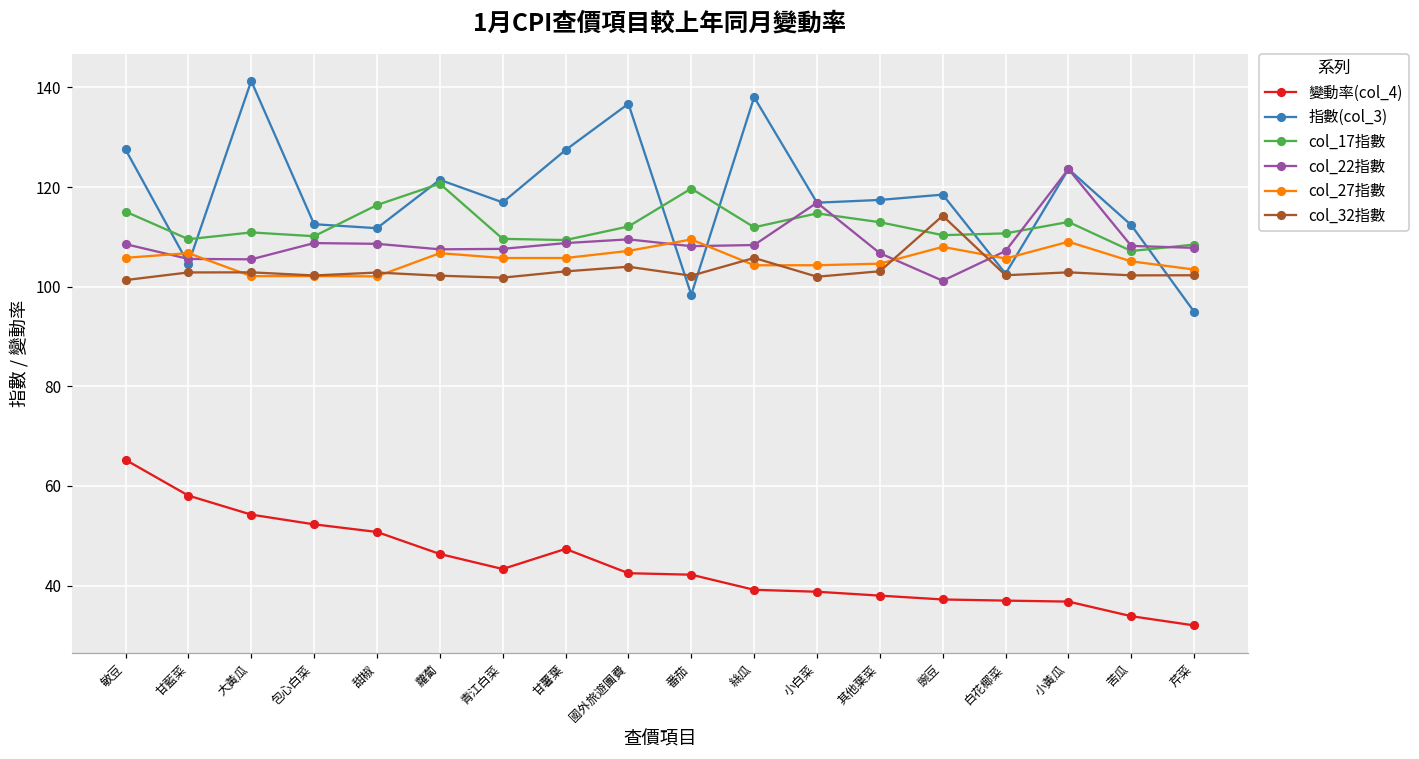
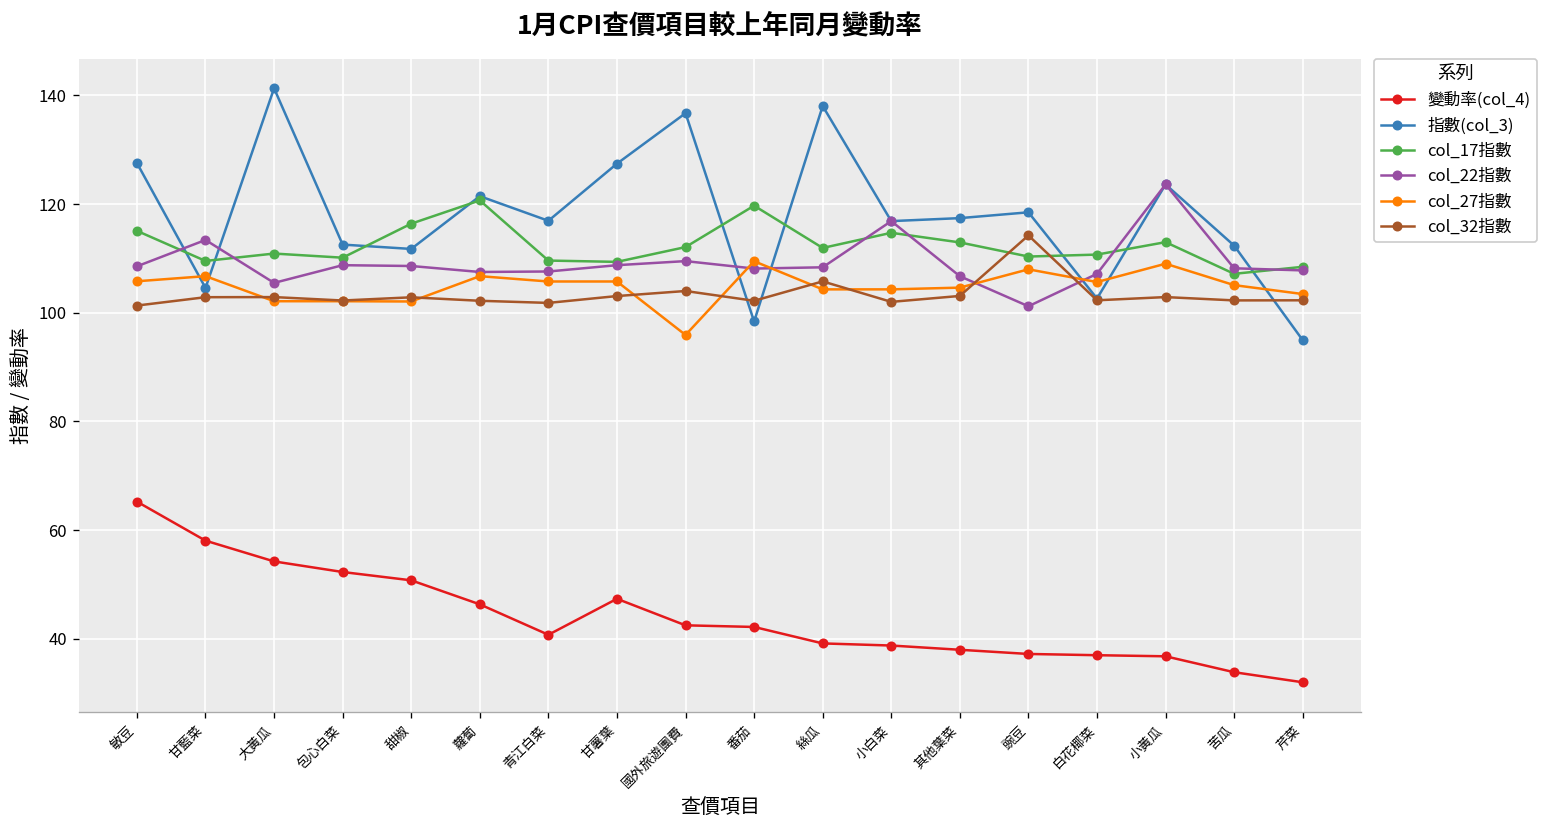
col_22指數, 甘藍菜: 106 -> 113
變動率(col_4), 青江白菜: 43 -> 41
col_27指數, 國外旅遊團費: 107 -> 96
